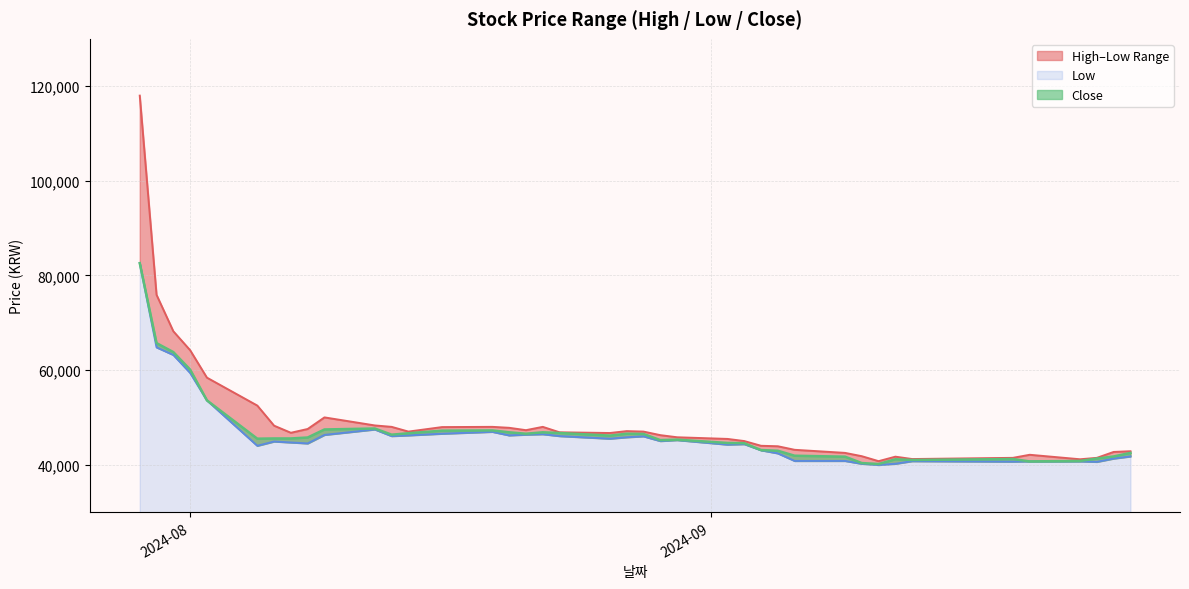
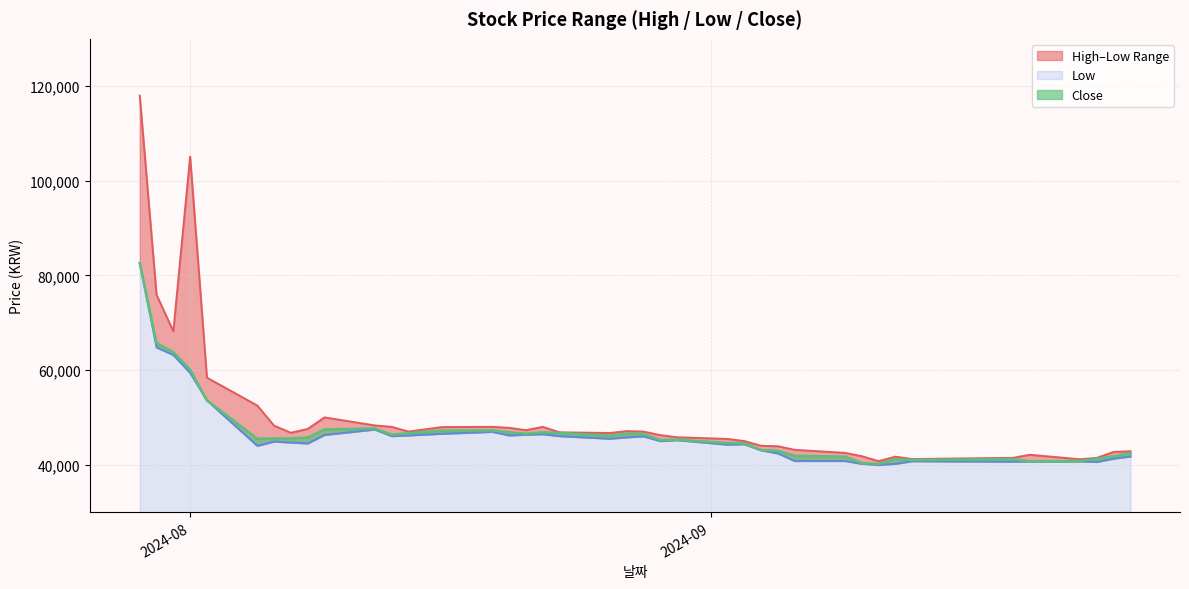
High–Low Range, 2024-08: 64,000 -> 105,000
